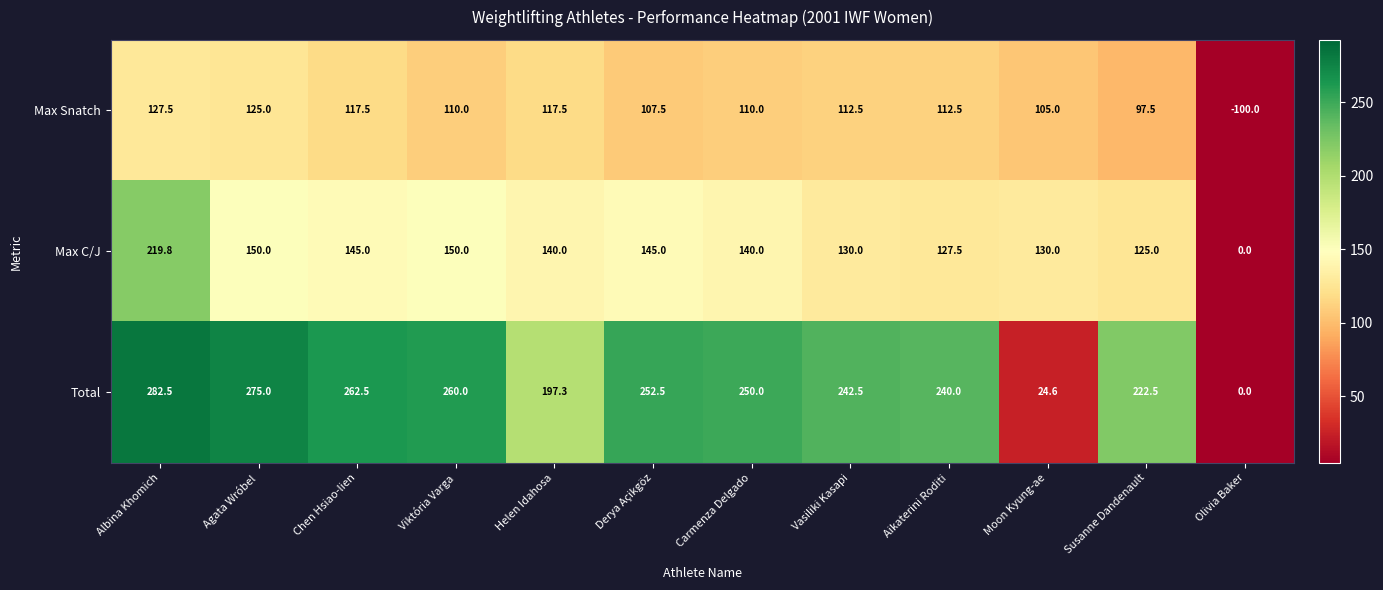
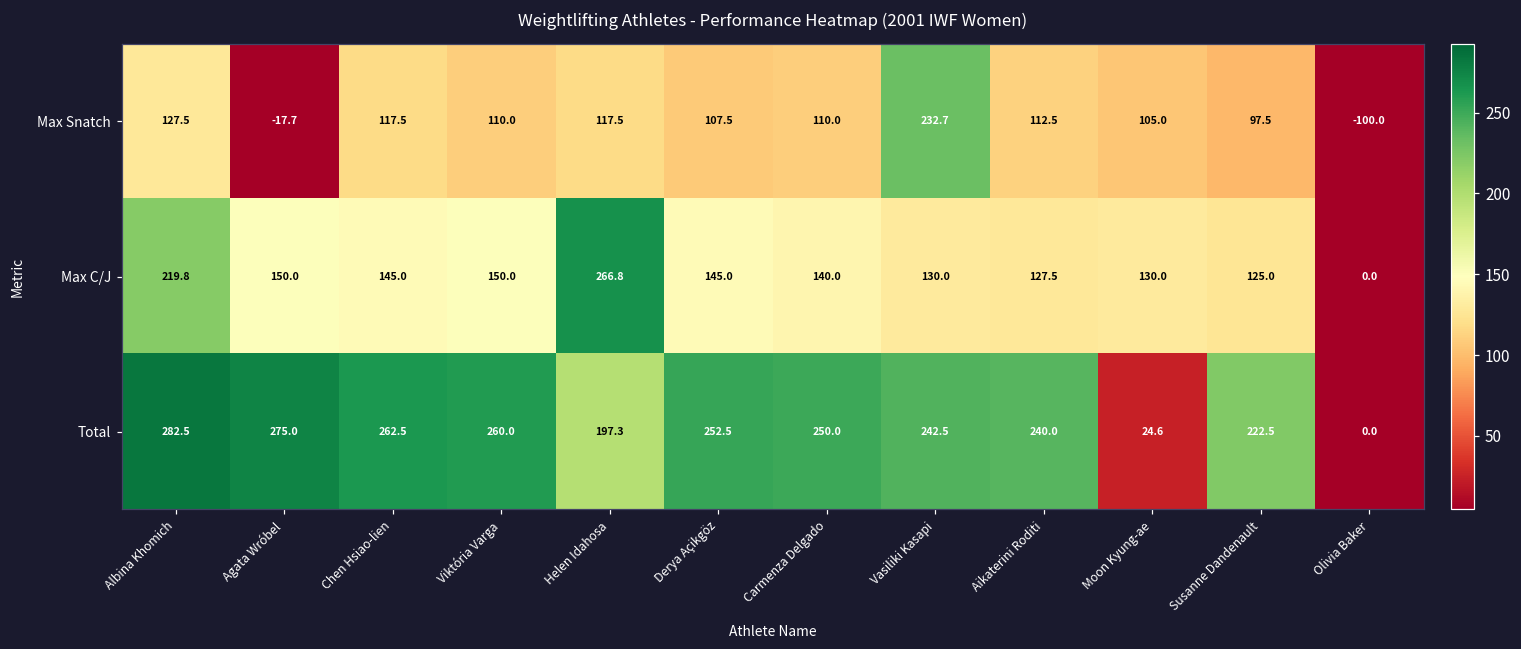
Max Snatch, Agata Wróbel: 125.0 -> -17.7
Max Snatch, Vasiliki Kasapi: 112.5 -> 232.7
Max C/J, Helen Idahosa: 140.0 -> 266.8
